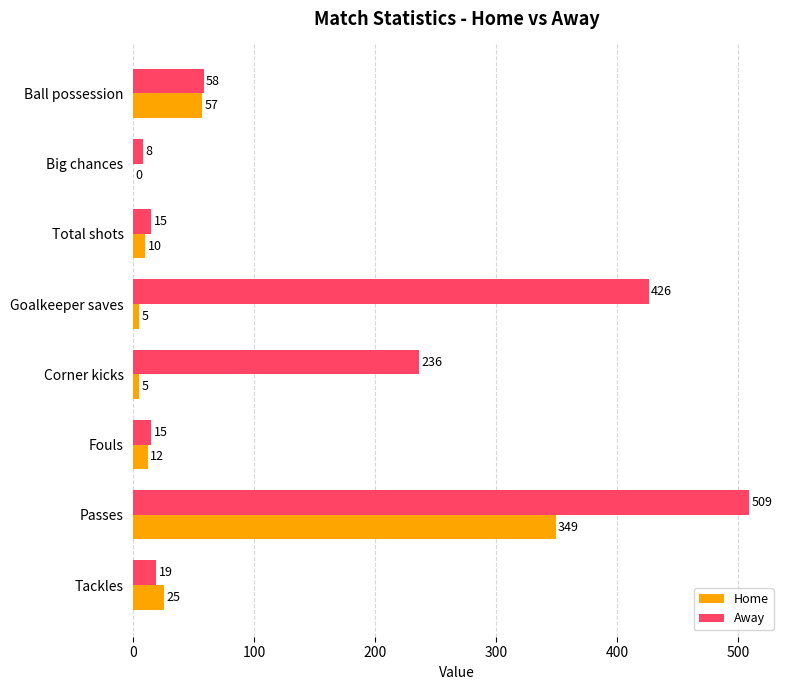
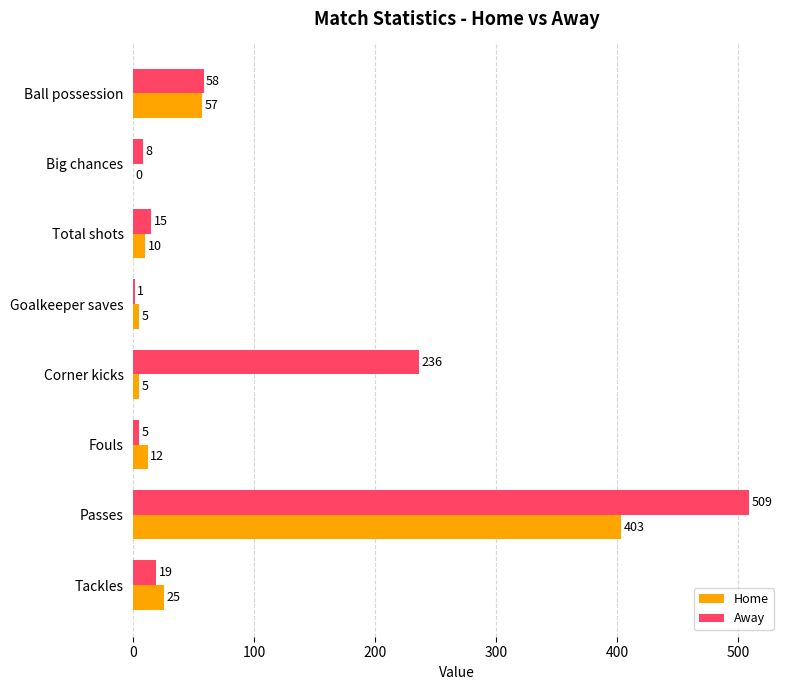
Away, Goalkeeper saves: 426 -> 1
Away, Fouls: 15 -> 5
Home, Passes: 349 -> 403
